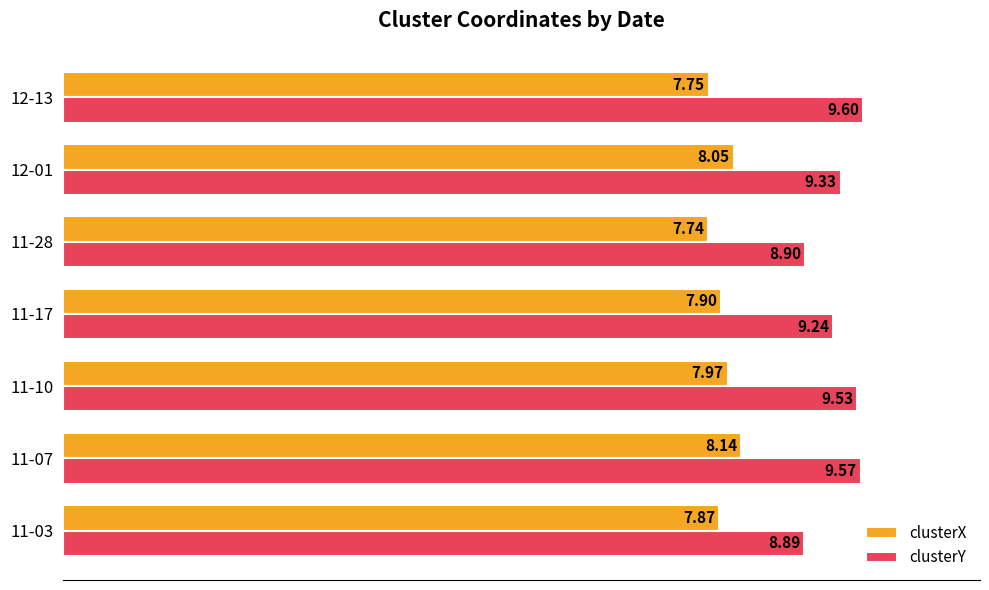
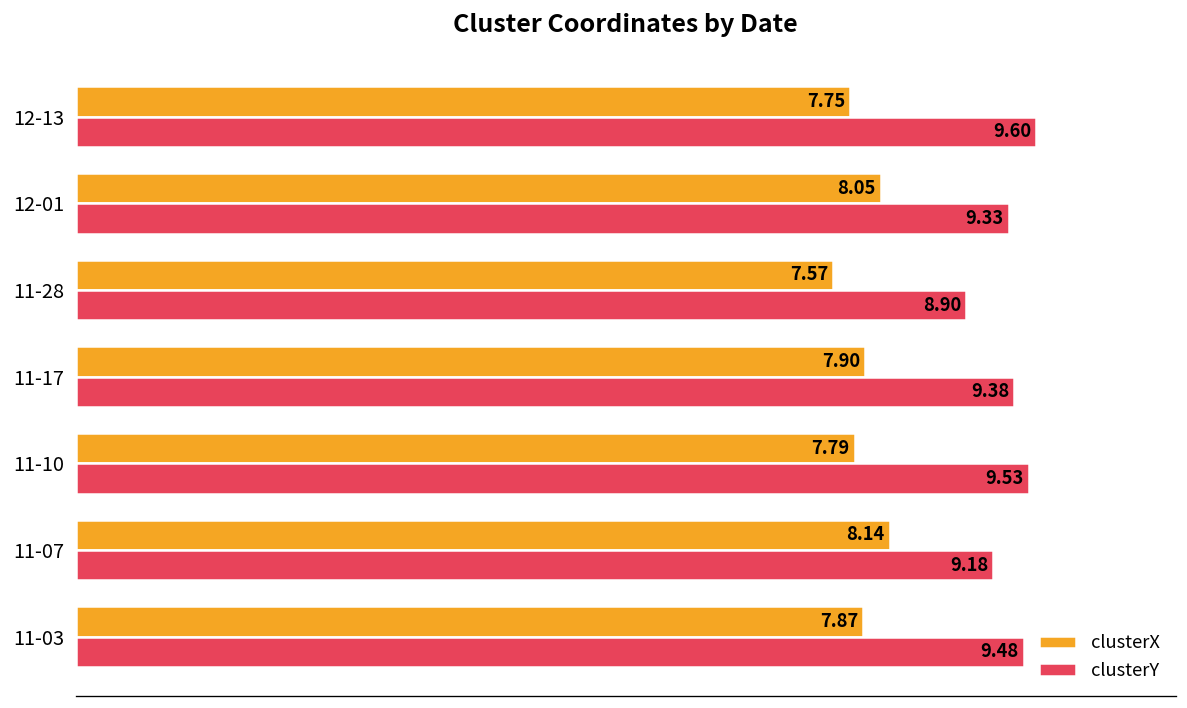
clusterX, 11-28: 7.74 -> 7.57
clusterY, 11-17: 9.24 -> 9.38
clusterX, 11-10: 7.97 -> 7.79
clusterY, 11-07: 9.57 -> 9.18
clusterY, 11-03: 8.89 -> 9.48
